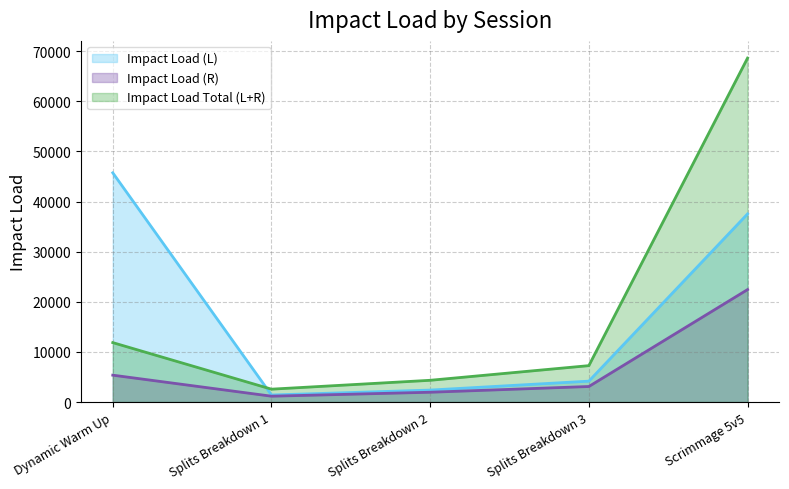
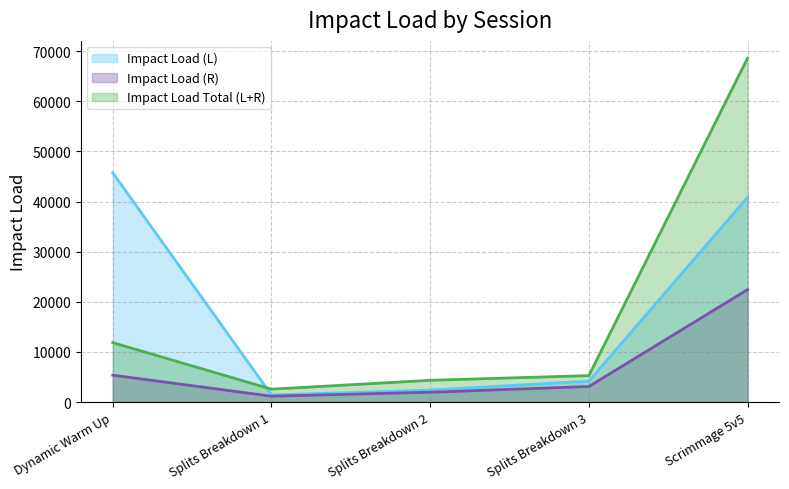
Impact Load Total (L+R), Splits Breakdown 3: 7000 -> 5000
Impact Load (L), Scrimmage 5v5: 38000 -> 41000
